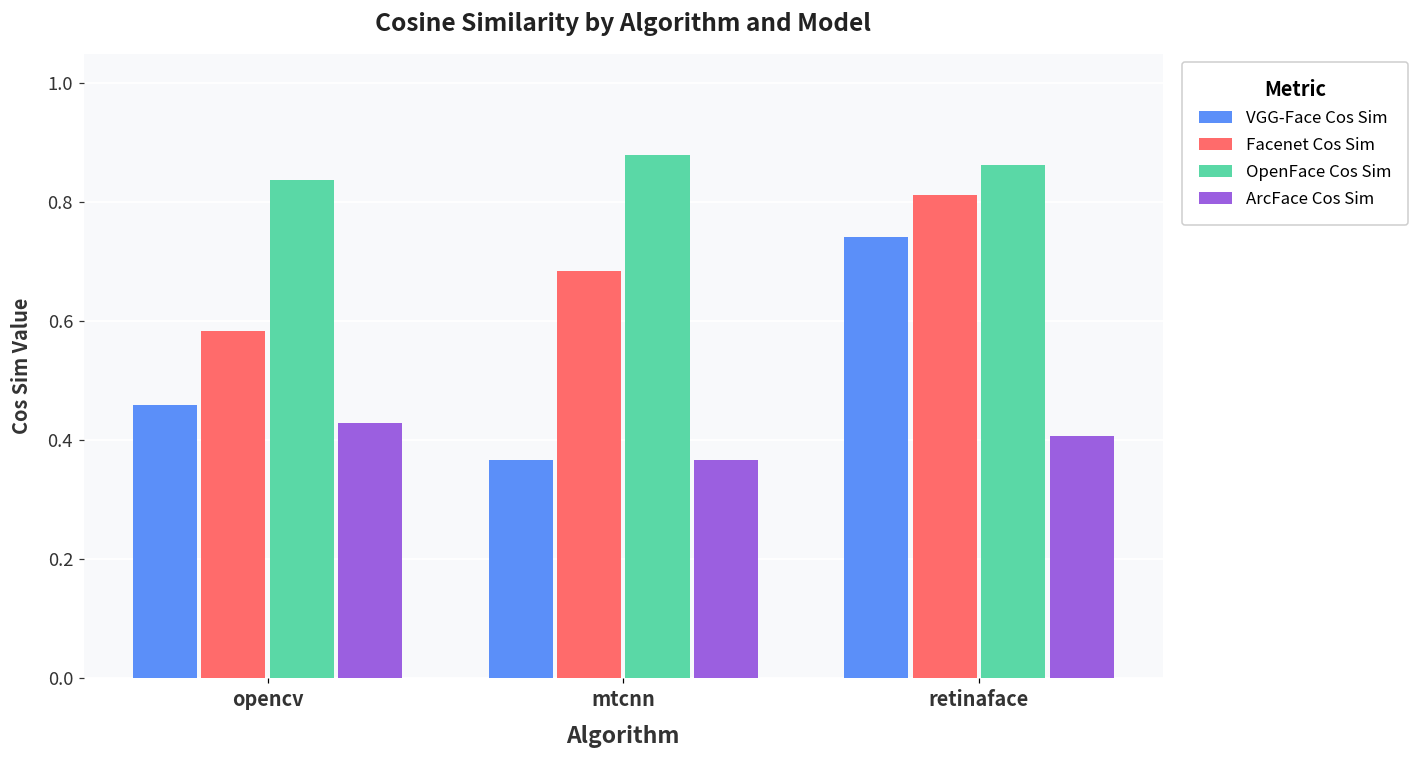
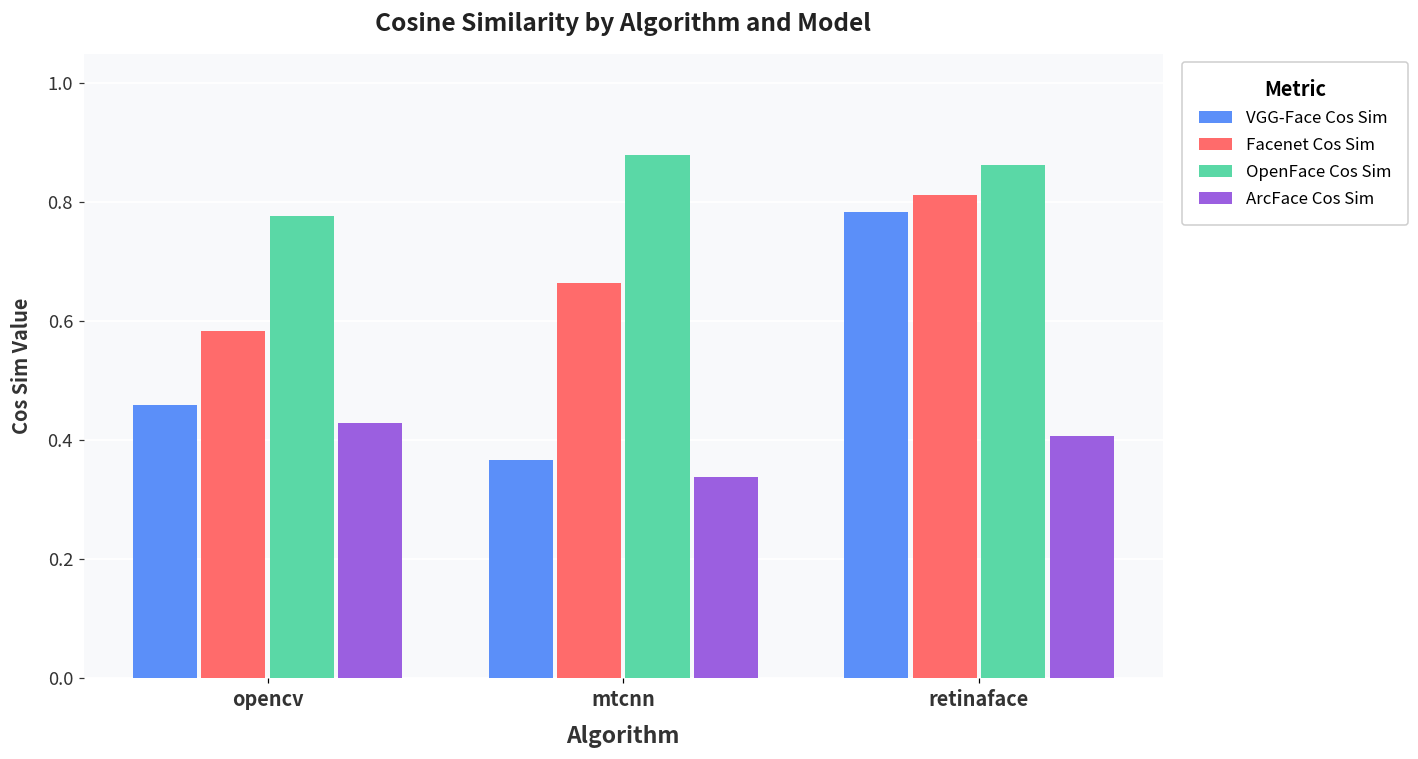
OpenFace Cos Sim, opencv: 0.84 -> 0.78
Facenet Cos Sim, mtcnn: 0.68 -> 0.66
ArcFace Cos Sim, mtcnn: 0.37 -> 0.34
VGG-Face Cos Sim, retinaface: 0.74 -> 0.78
